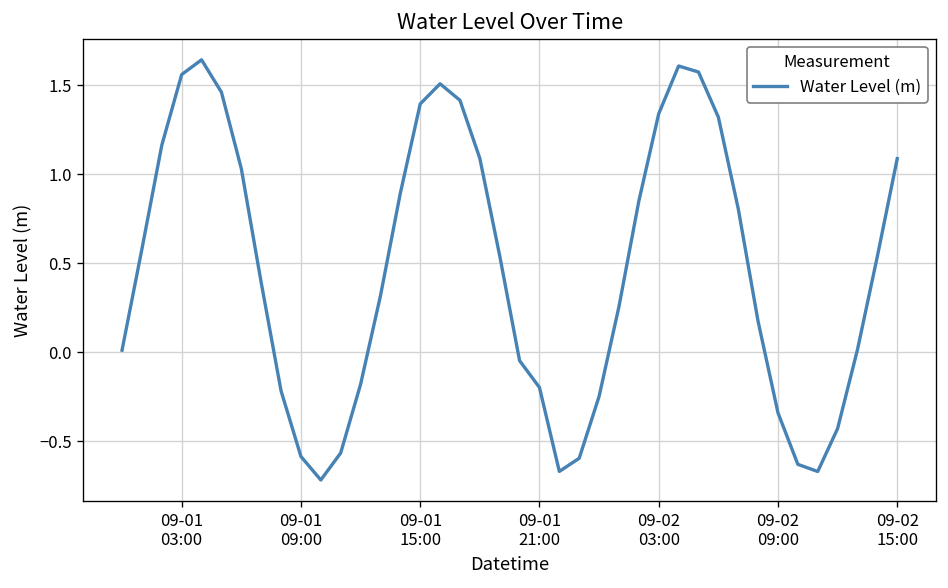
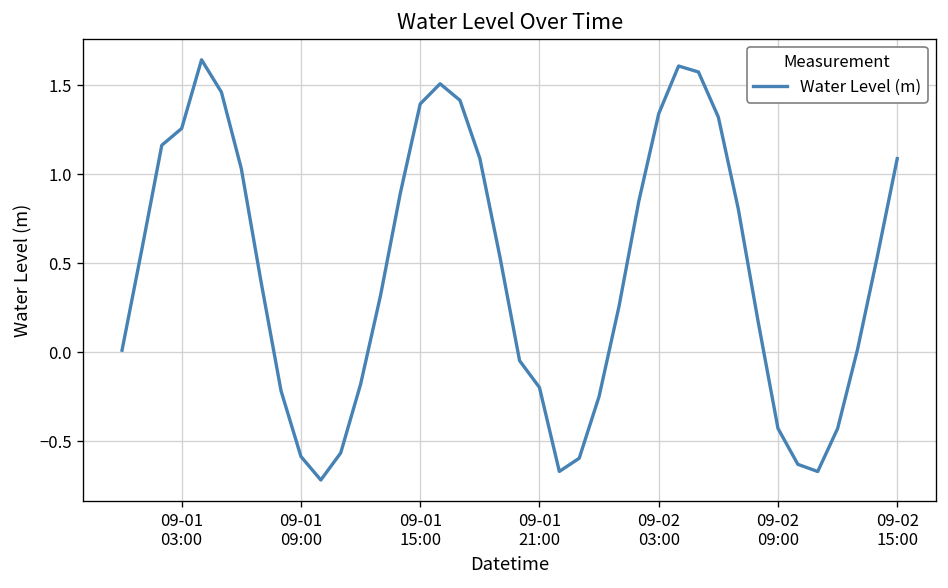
09-01 03:00: 1.56 -> 1.26
09-02 09:00: -0.34 -> -0.43
